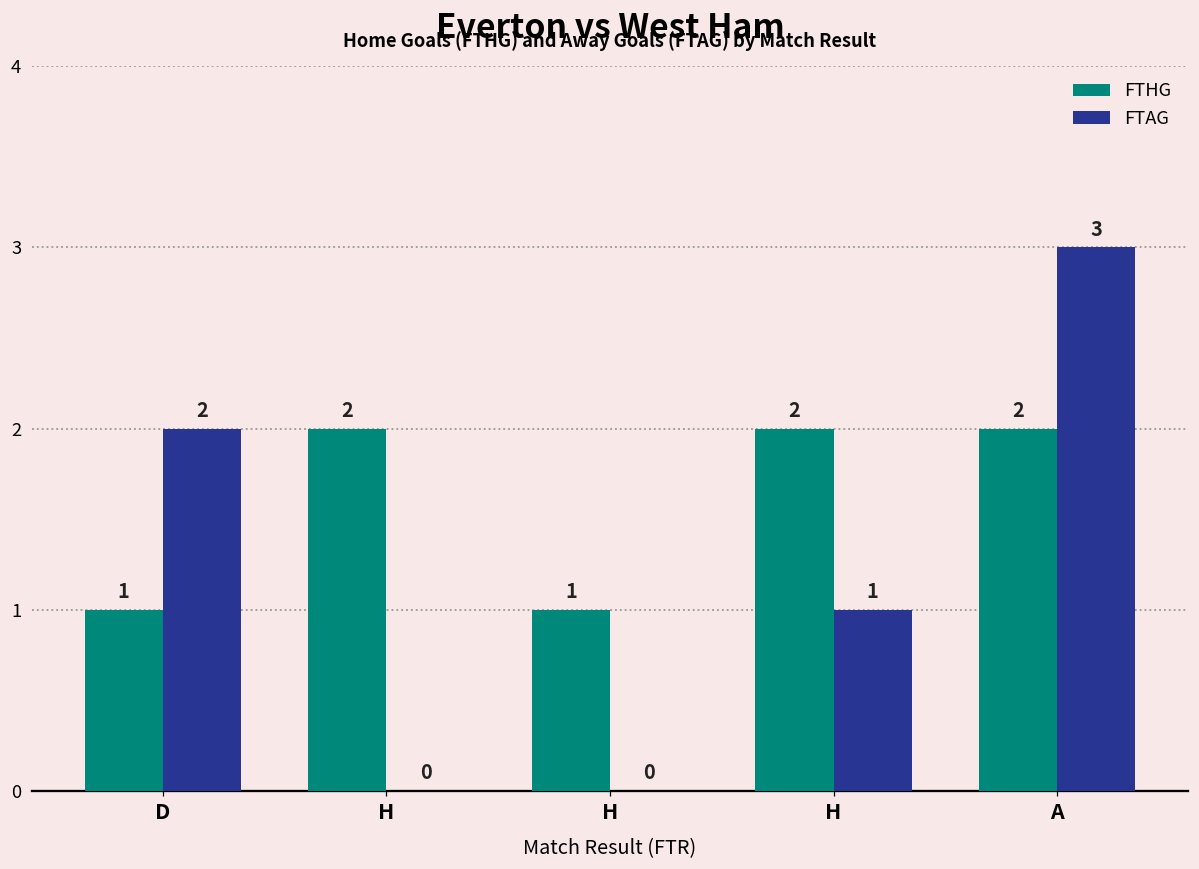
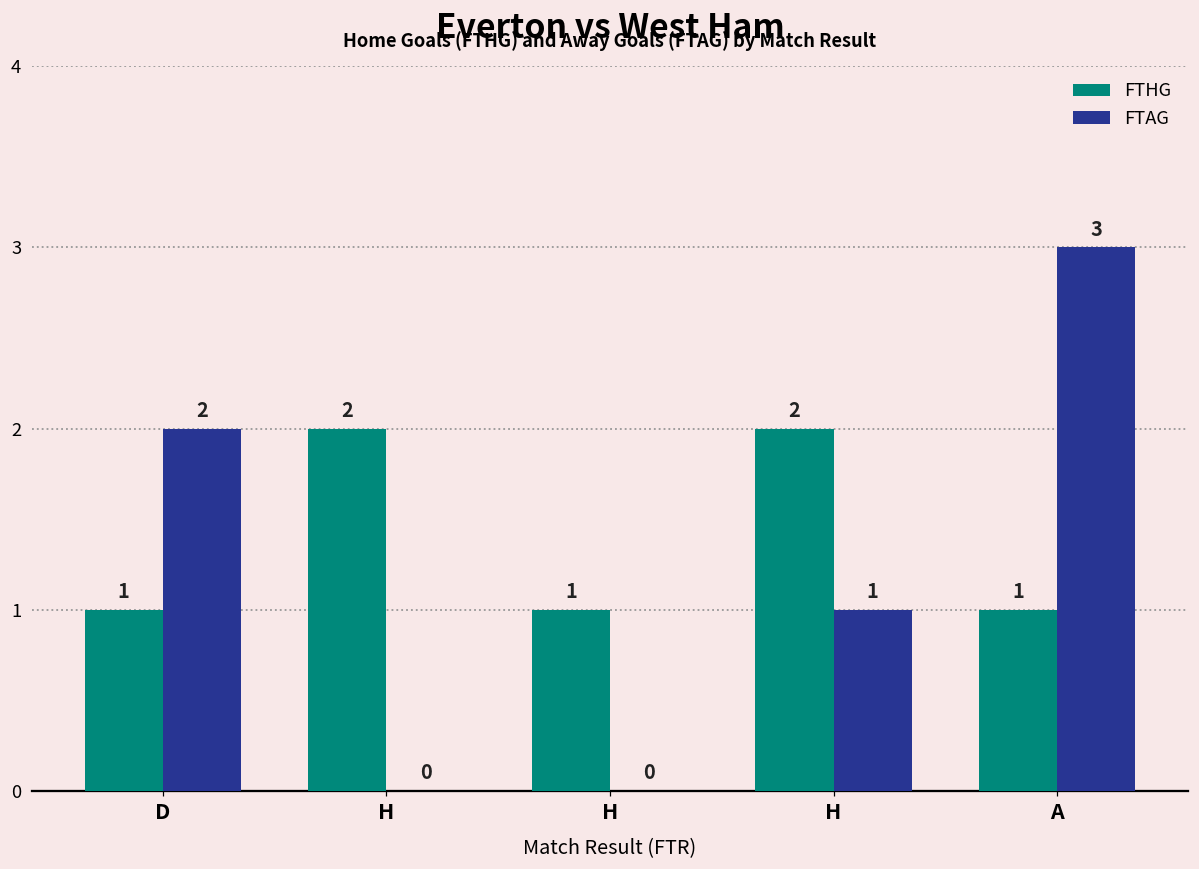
FTHG, A: 2 -> 1
